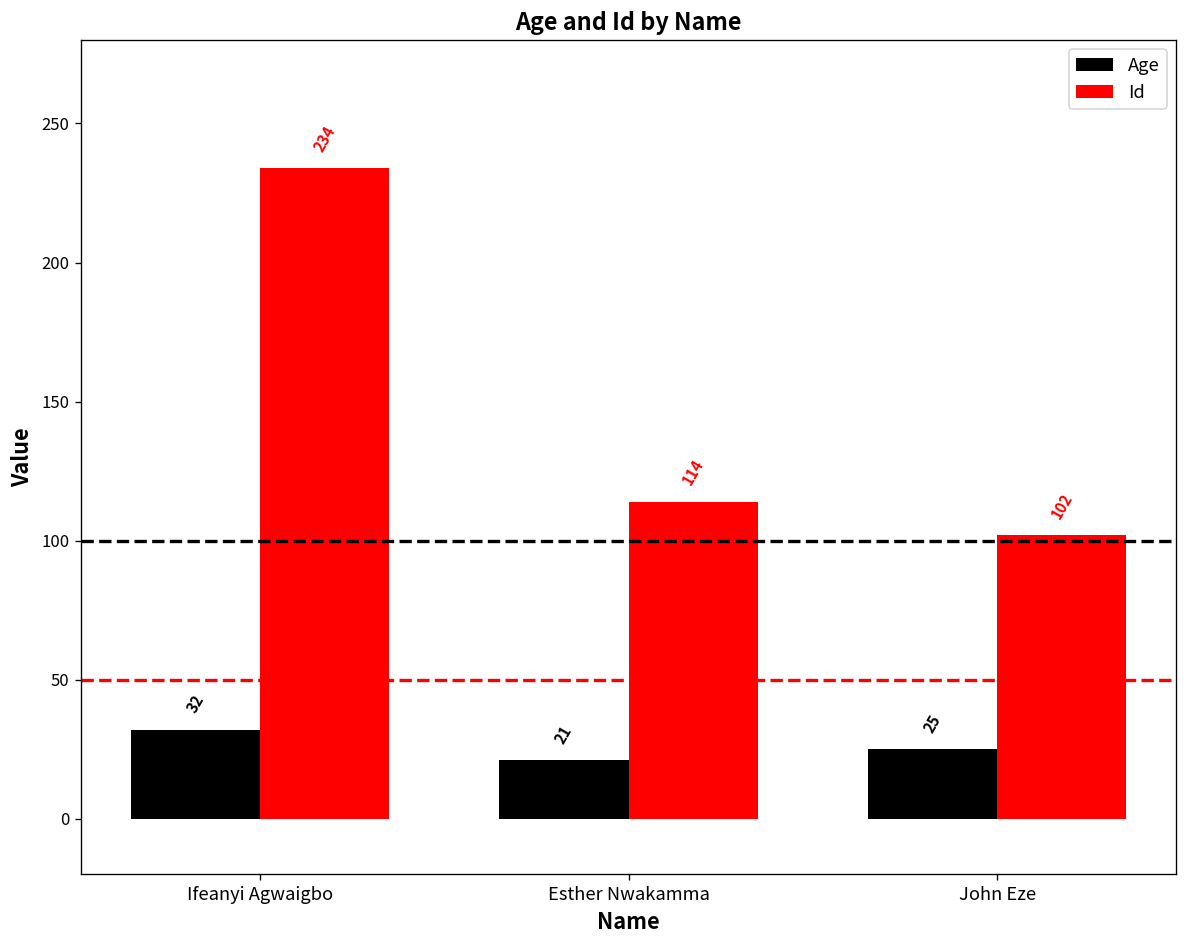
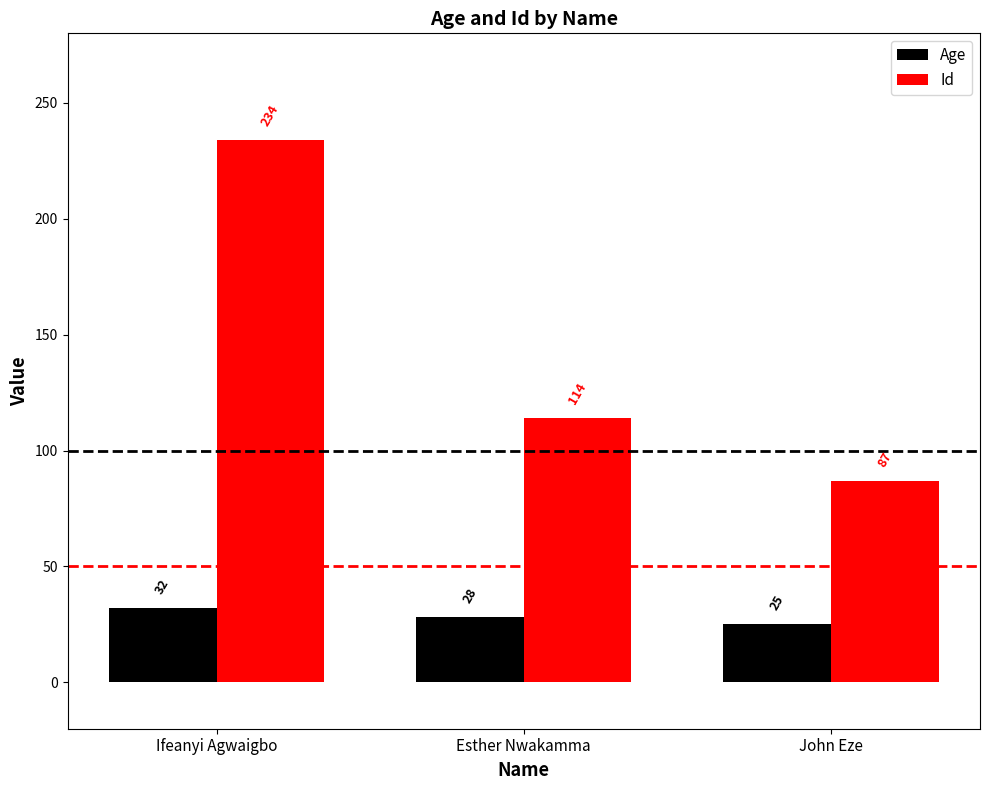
Age, Esther Nwakamma: 21 -> 28
Id, John Eze: 102 -> 87
